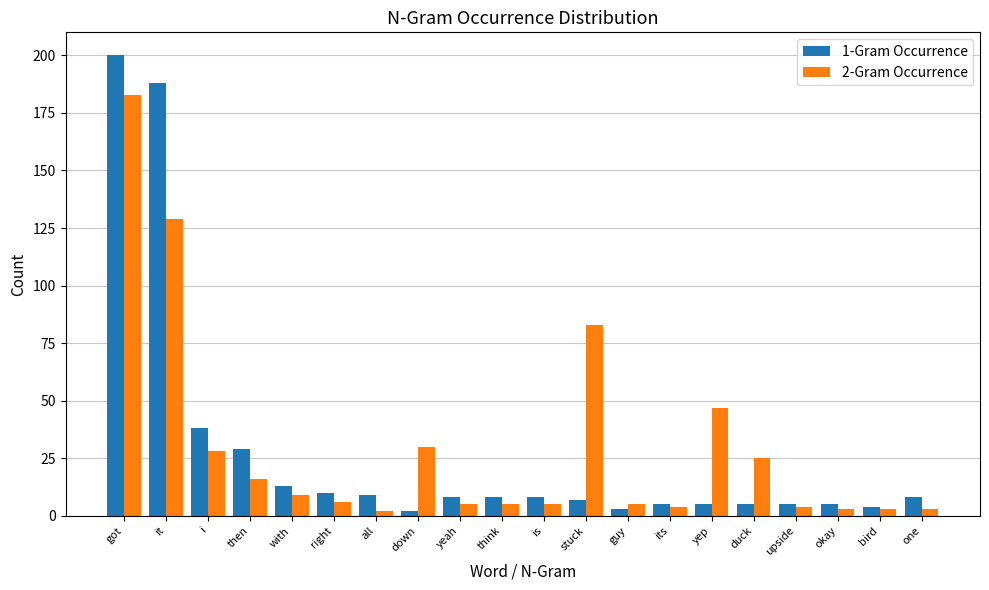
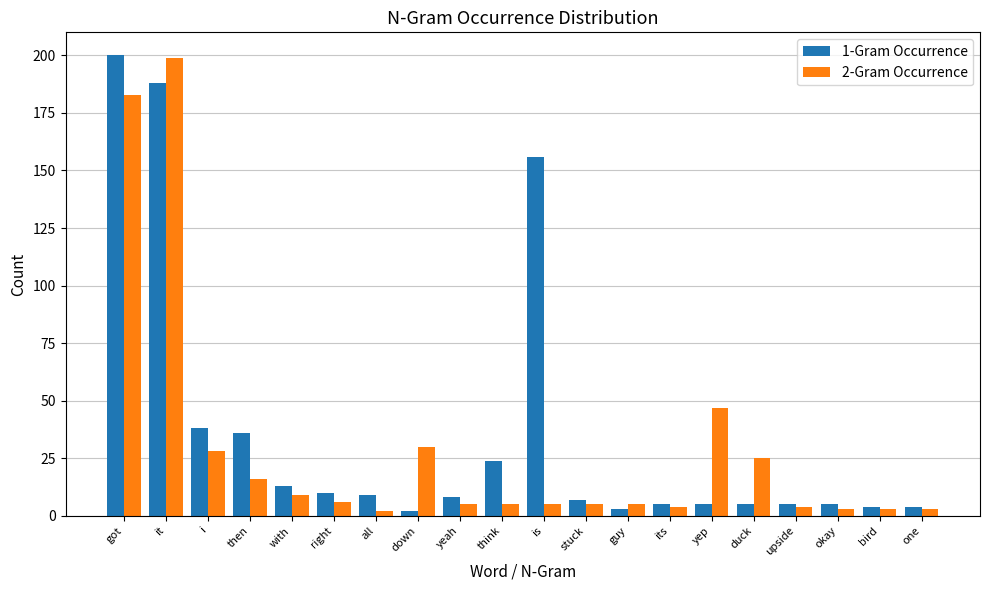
2-Gram Occurrence, it: 129 -> 199
1-Gram Occurrence, then: 29 -> 36
1-Gram Occurrence, think: 8 -> 24
1-Gram Occurrence, is: 8 -> 156
2-Gram Occurrence, stuck: 83 -> 5
1-Gram Occurrence, one: 8 -> 4
